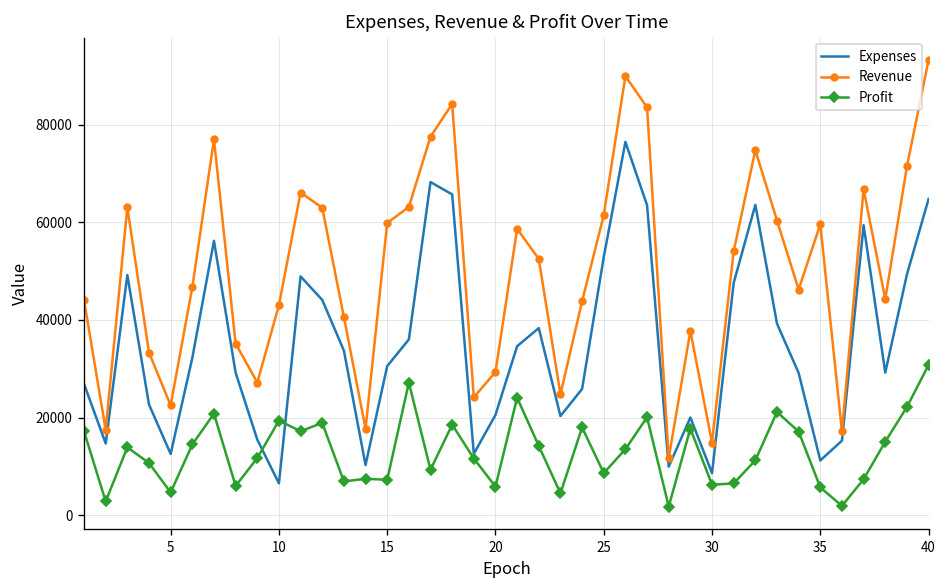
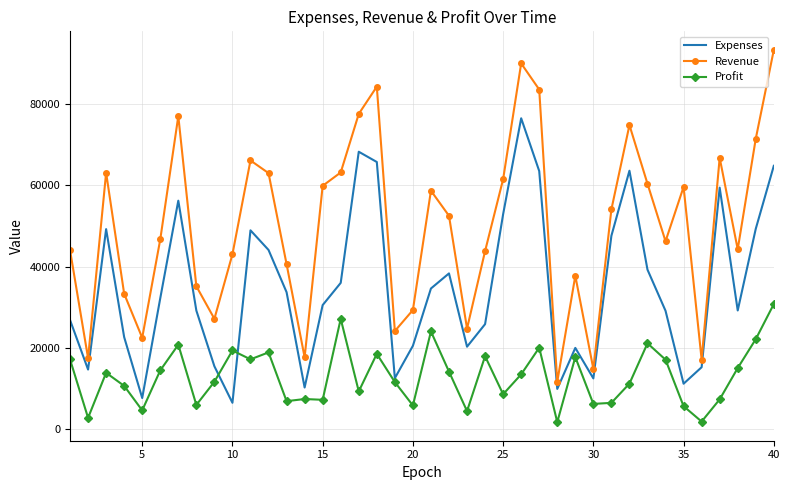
Expenses, 5: 13000 -> 8000
Expenses, 30: 9000 -> 13000
